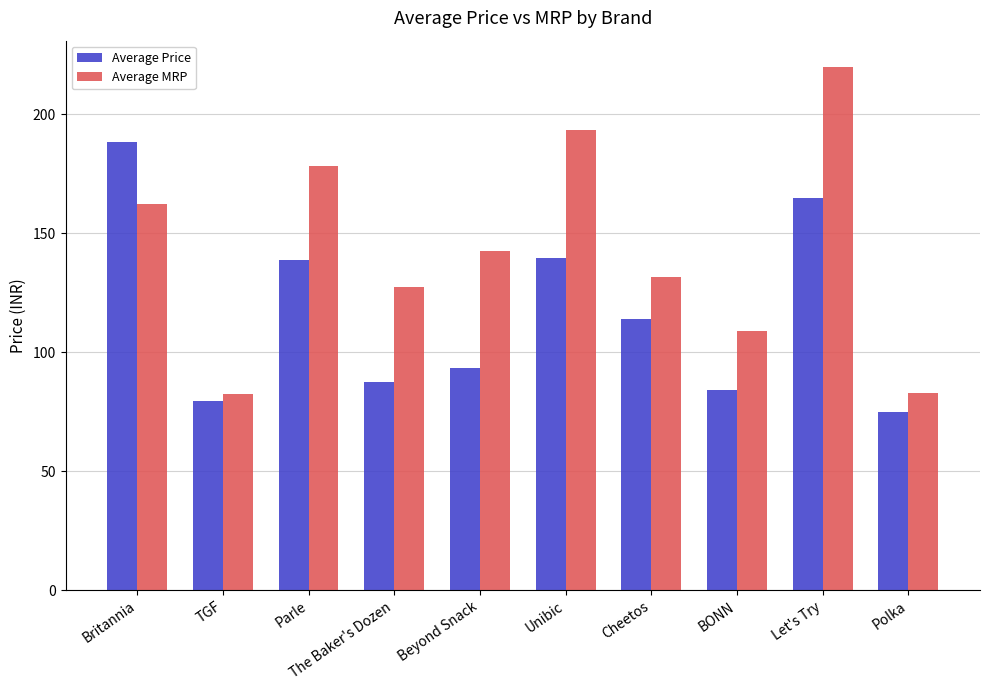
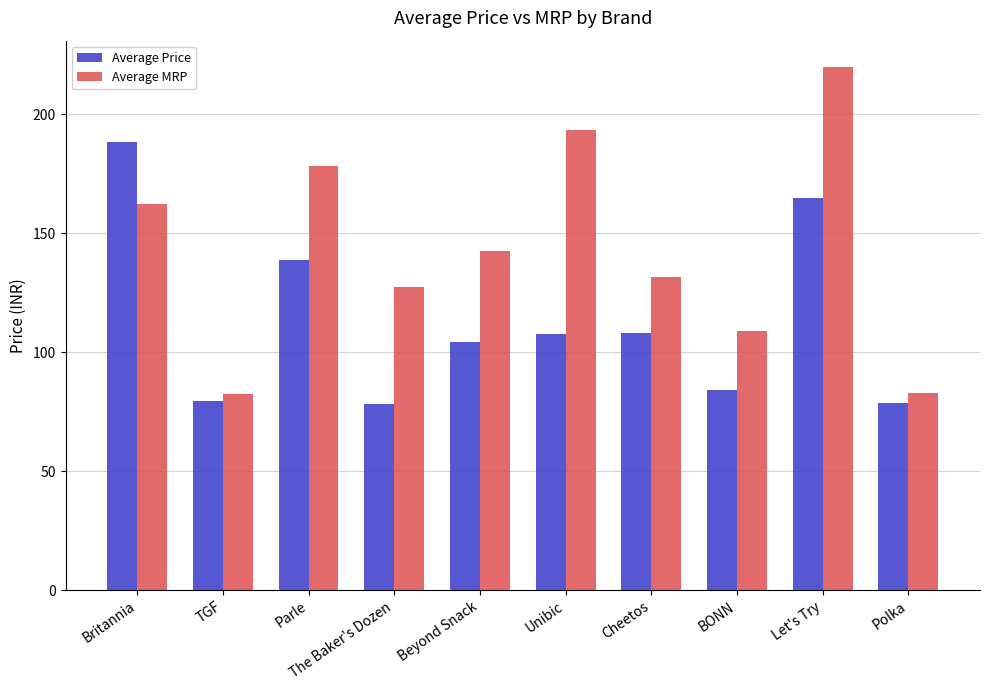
Average Price, The Baker's Dozen: 88 -> 78
Average Price, Beyond Snack: 94 -> 105
Average Price, Unibic: 140 -> 108
Average Price, Cheetos: 114 -> 108
Average Price, Polka: 75 -> 79
